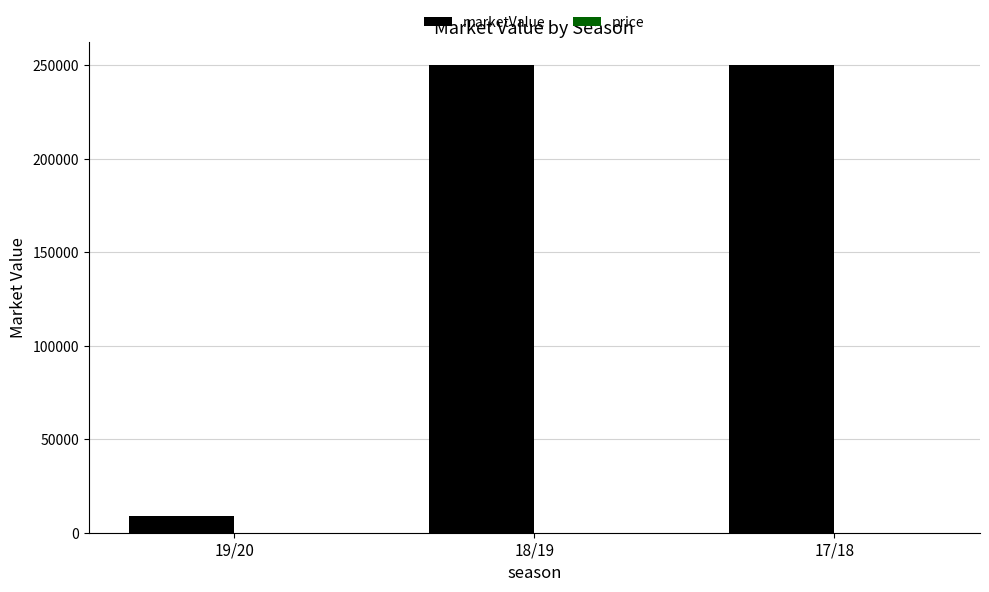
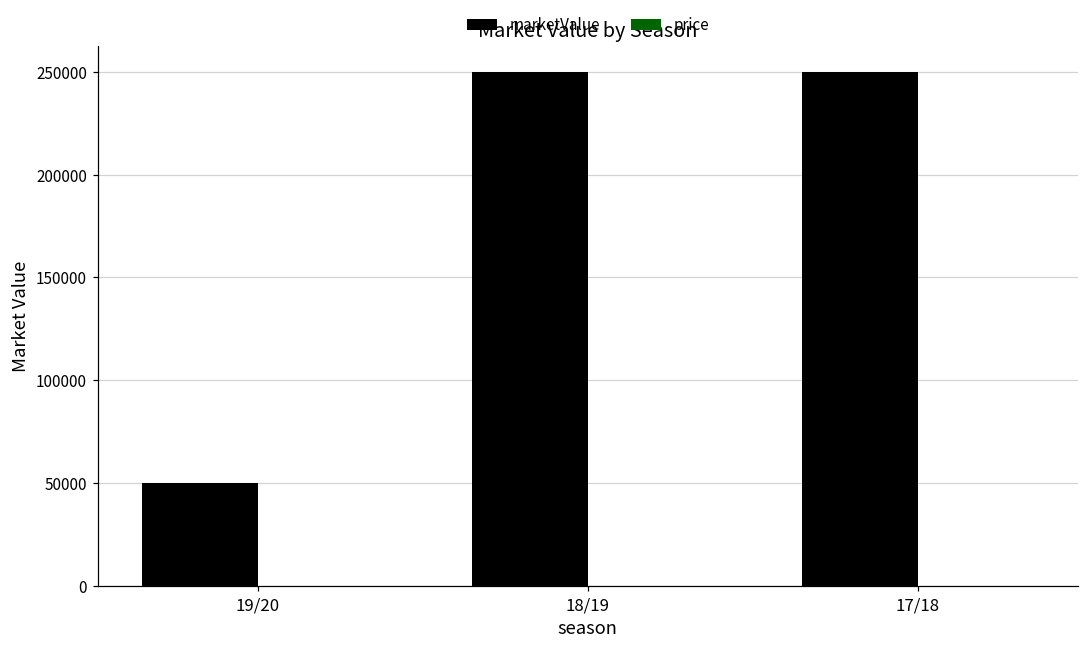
marketValue, 19/20: 9000 -> 50000
